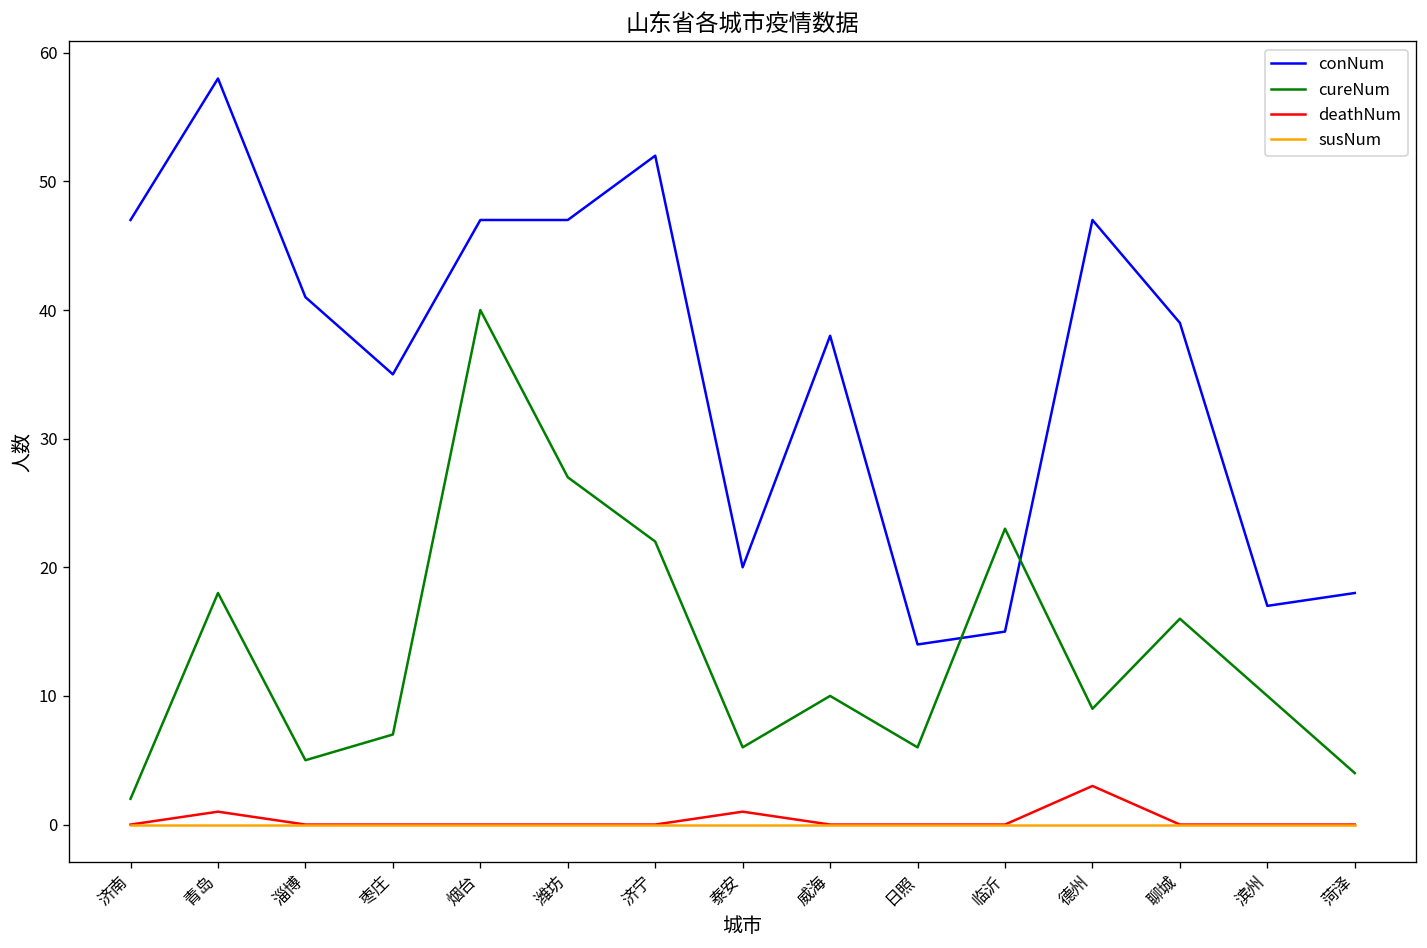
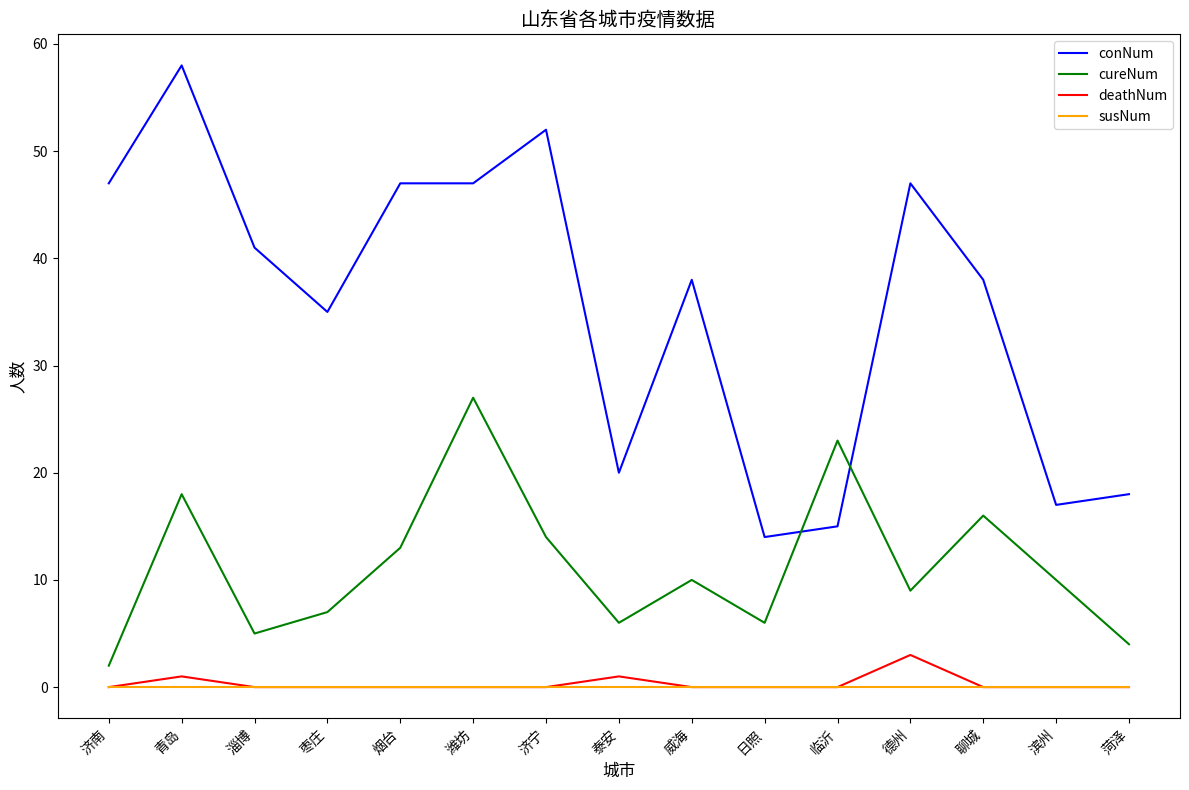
cureNum, 烟台: 40 -> 13
cureNum, 济宁: 22 -> 14
conNum, 聊城: 39 -> 38
